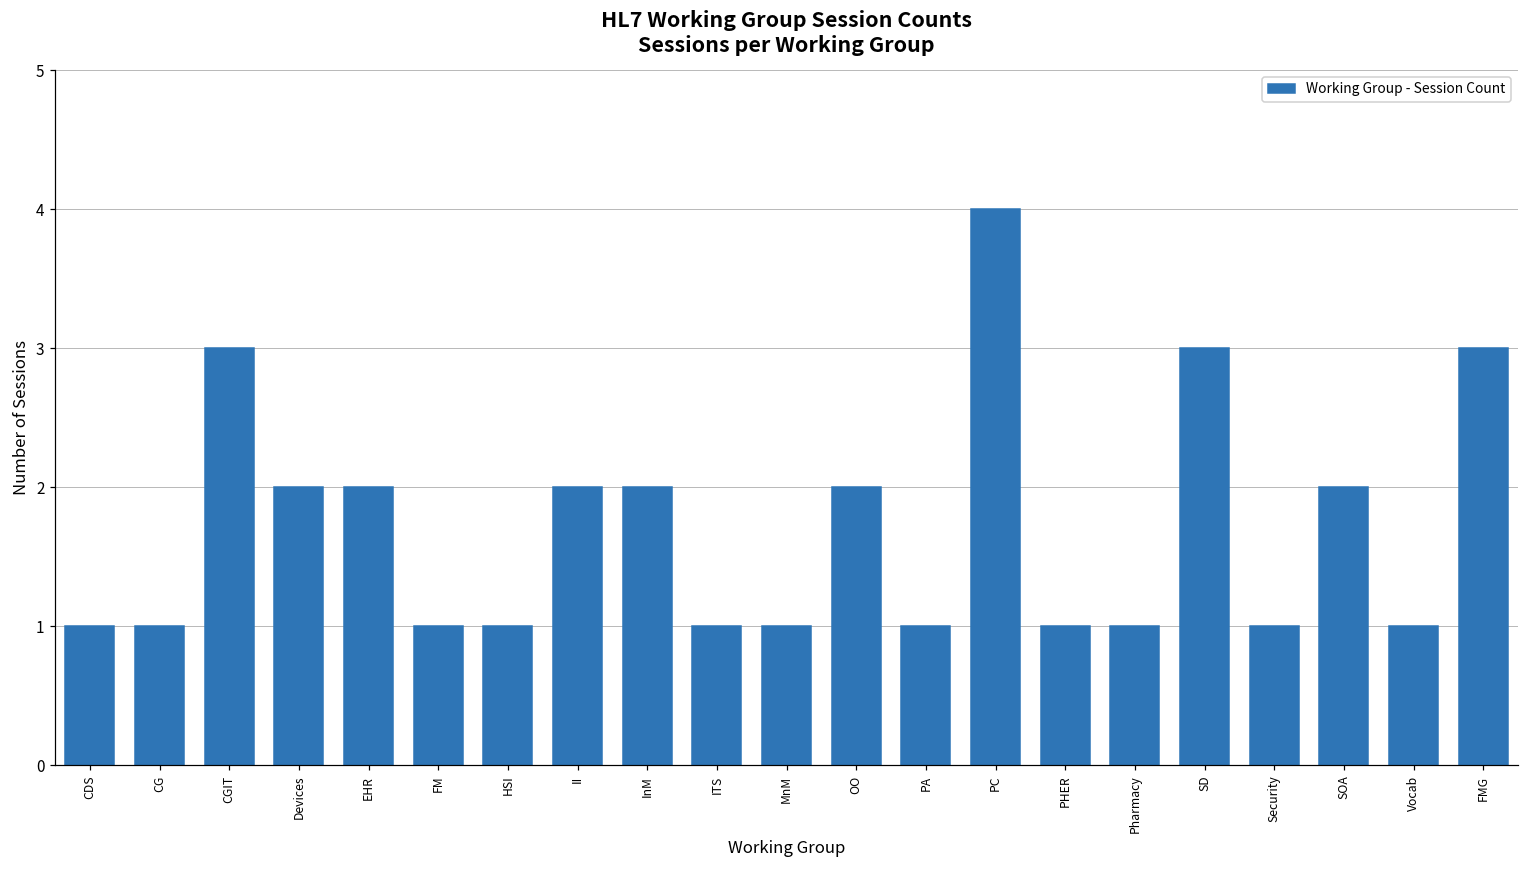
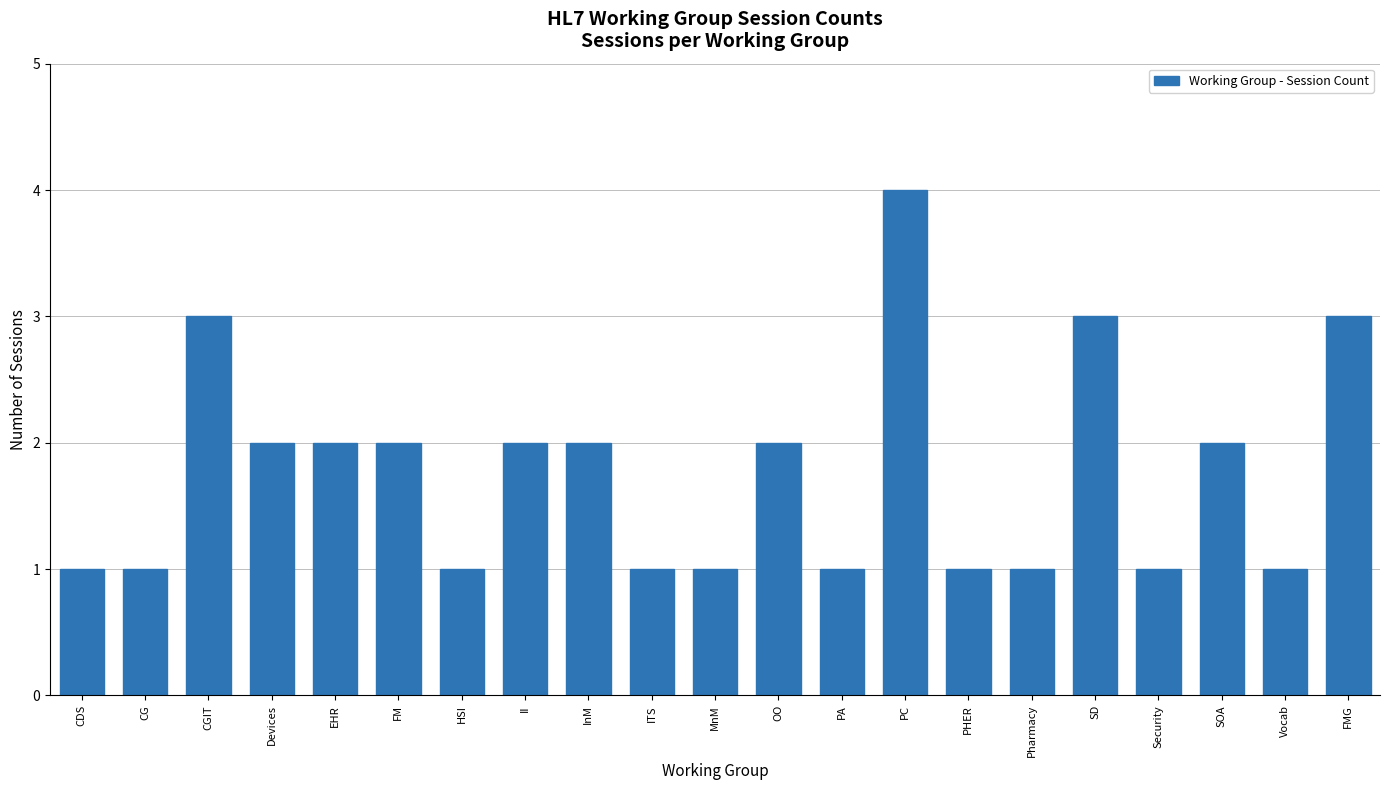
FM: 1 -> 2
